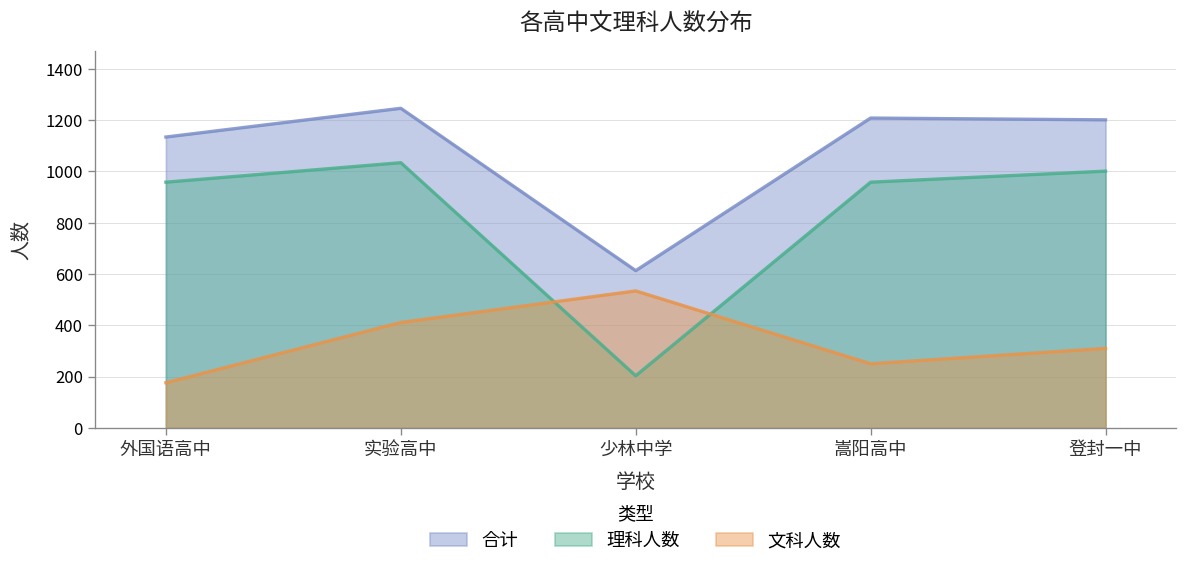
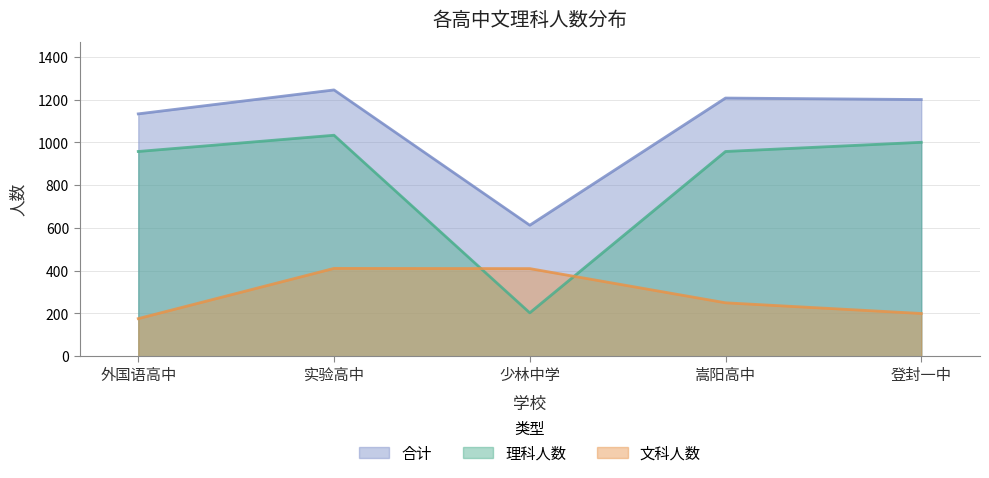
文科人数, 少林中学: 530 -> 410
文科人数, 登封一中: 310 -> 200
